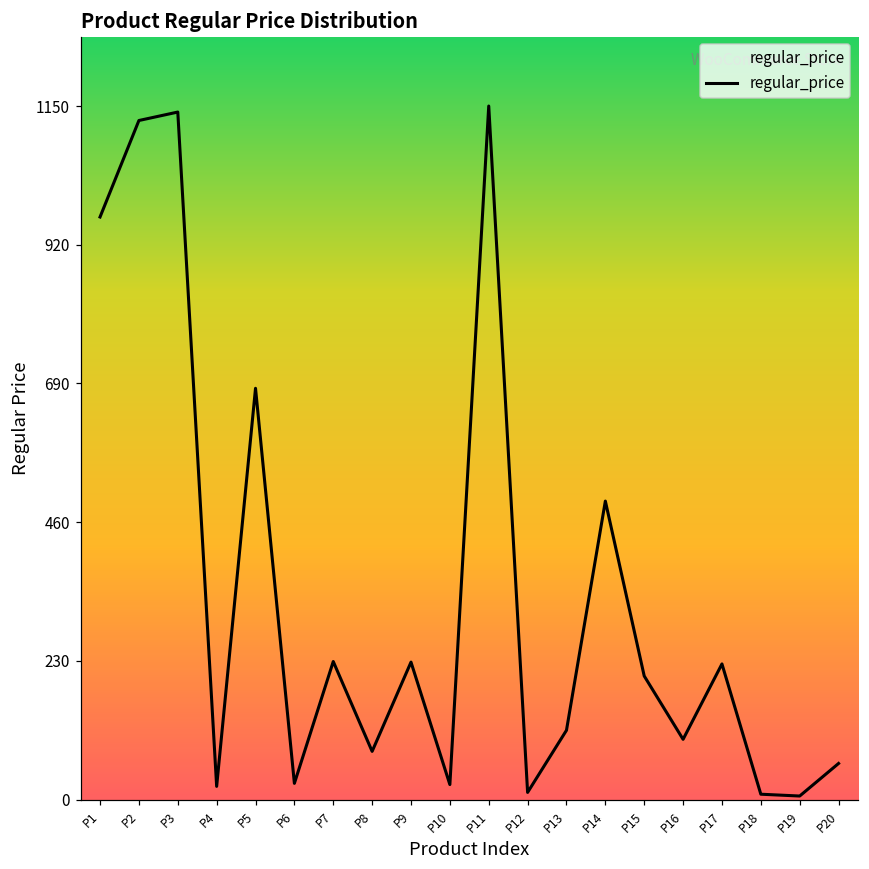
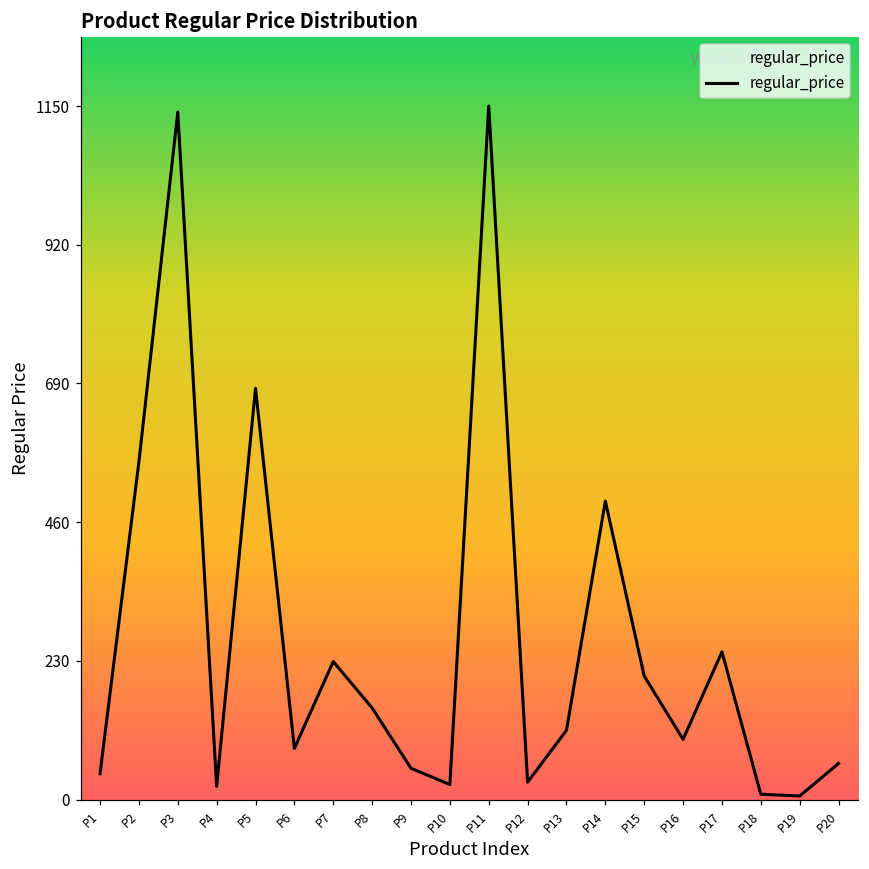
P1: 970 -> 40
P2: 1130 -> 560
P6: 30 -> 90
P8: 80 -> 150
P9: 230 -> 50
P12: 10 -> 30
P17: 230 -> 250
